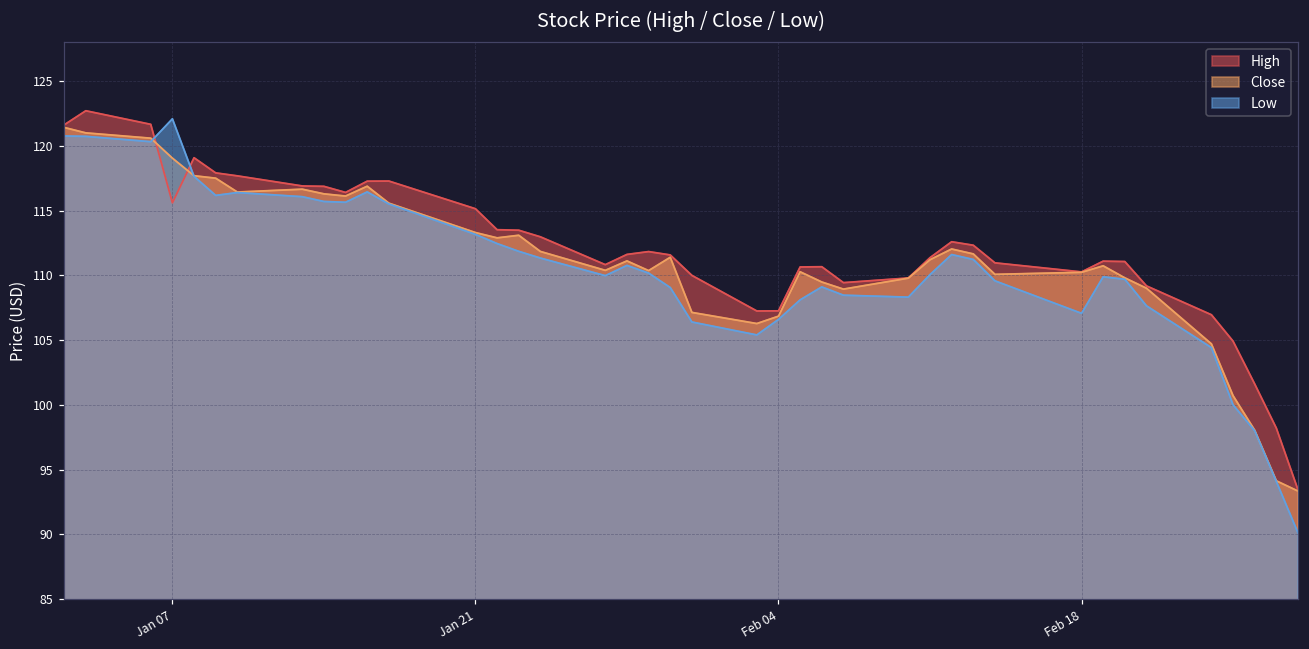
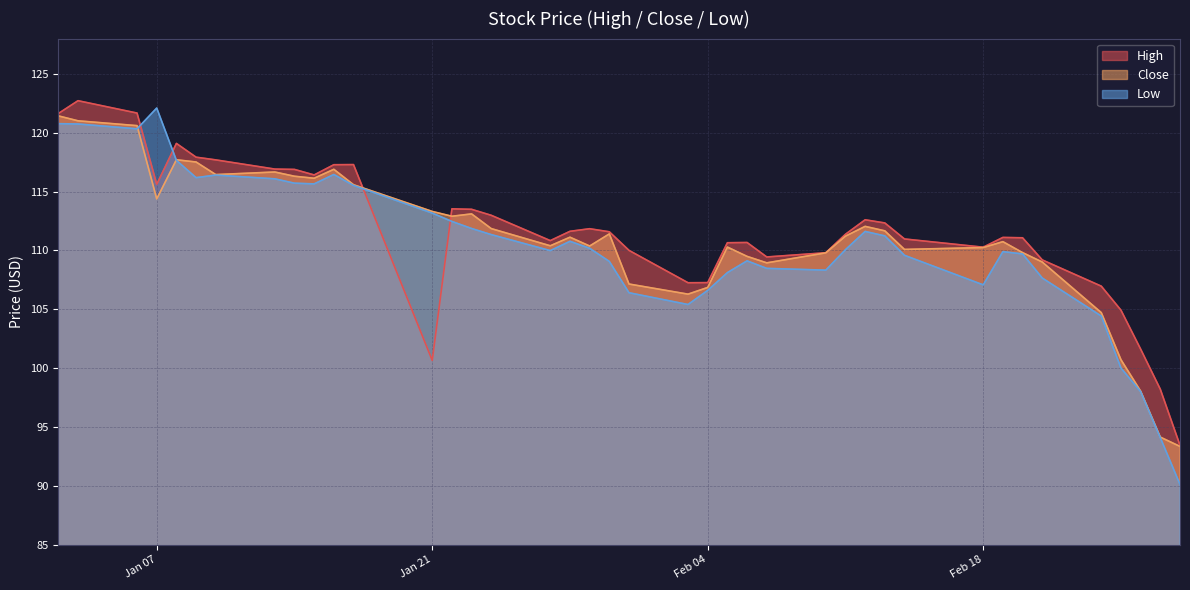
Close, Jan 07: 119.1 -> 114.4
High, Jan 21: 115.2 -> 100.6
